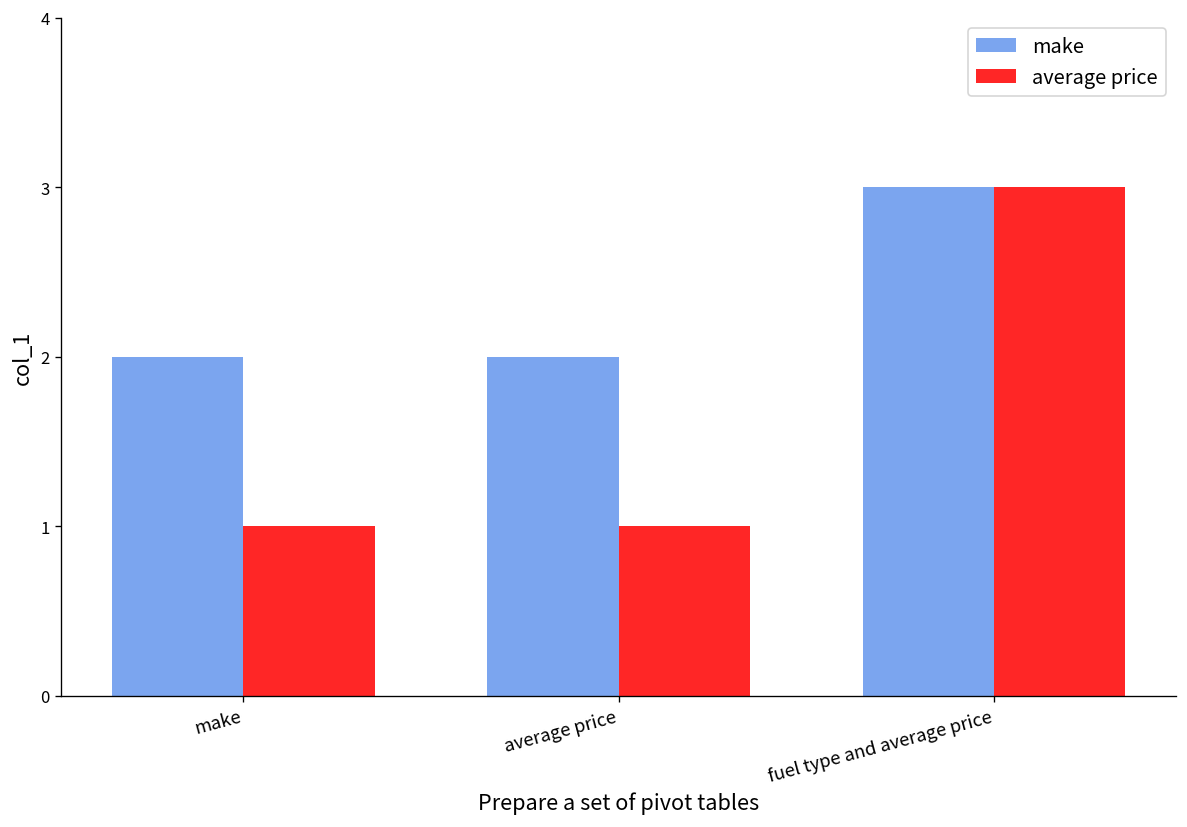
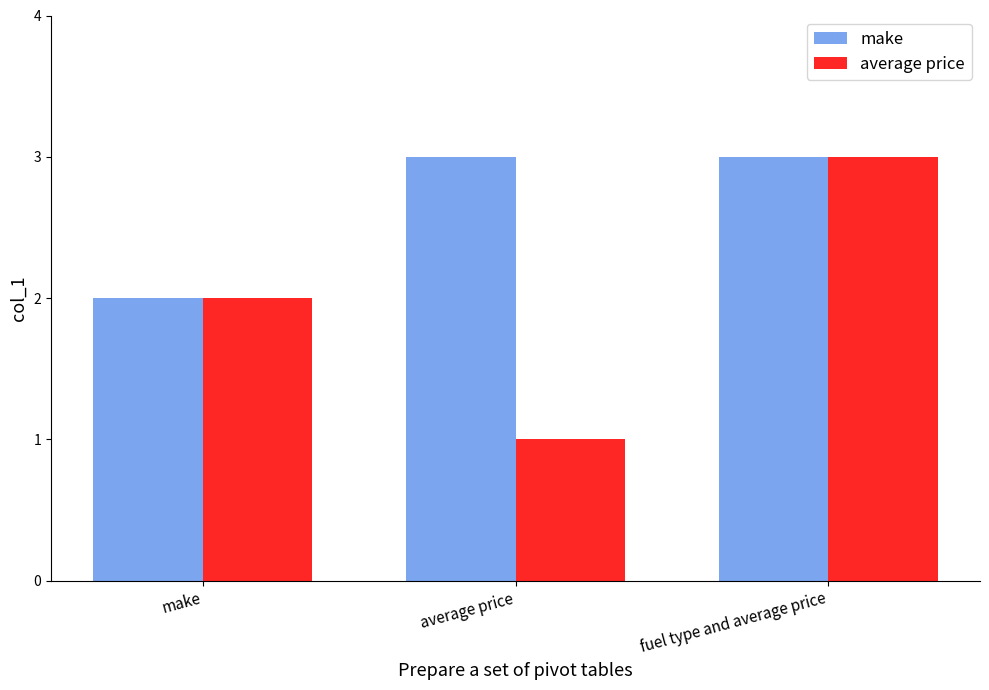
average price, make: 1 -> 2
make, average price: 2 -> 3
